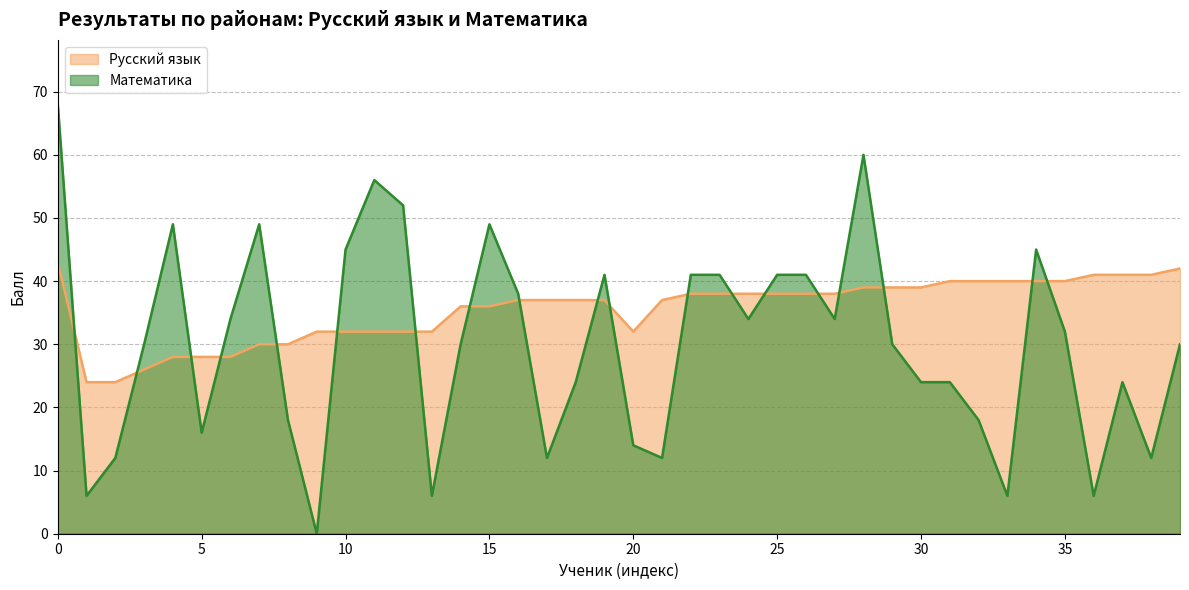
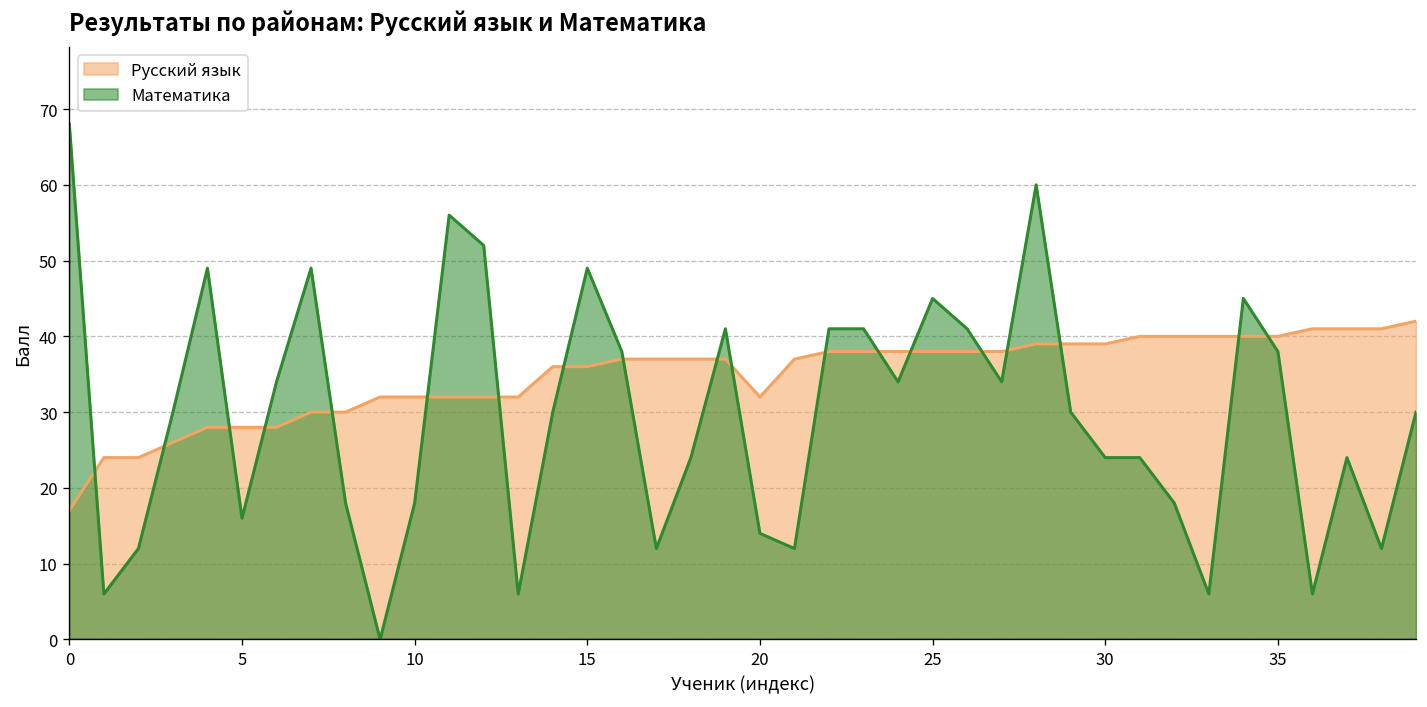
Русский язык, 0: 43 -> 17
Математика, 10: 45 -> 18
Математика, 25: 41 -> 45
Математика, 35: 32 -> 38
